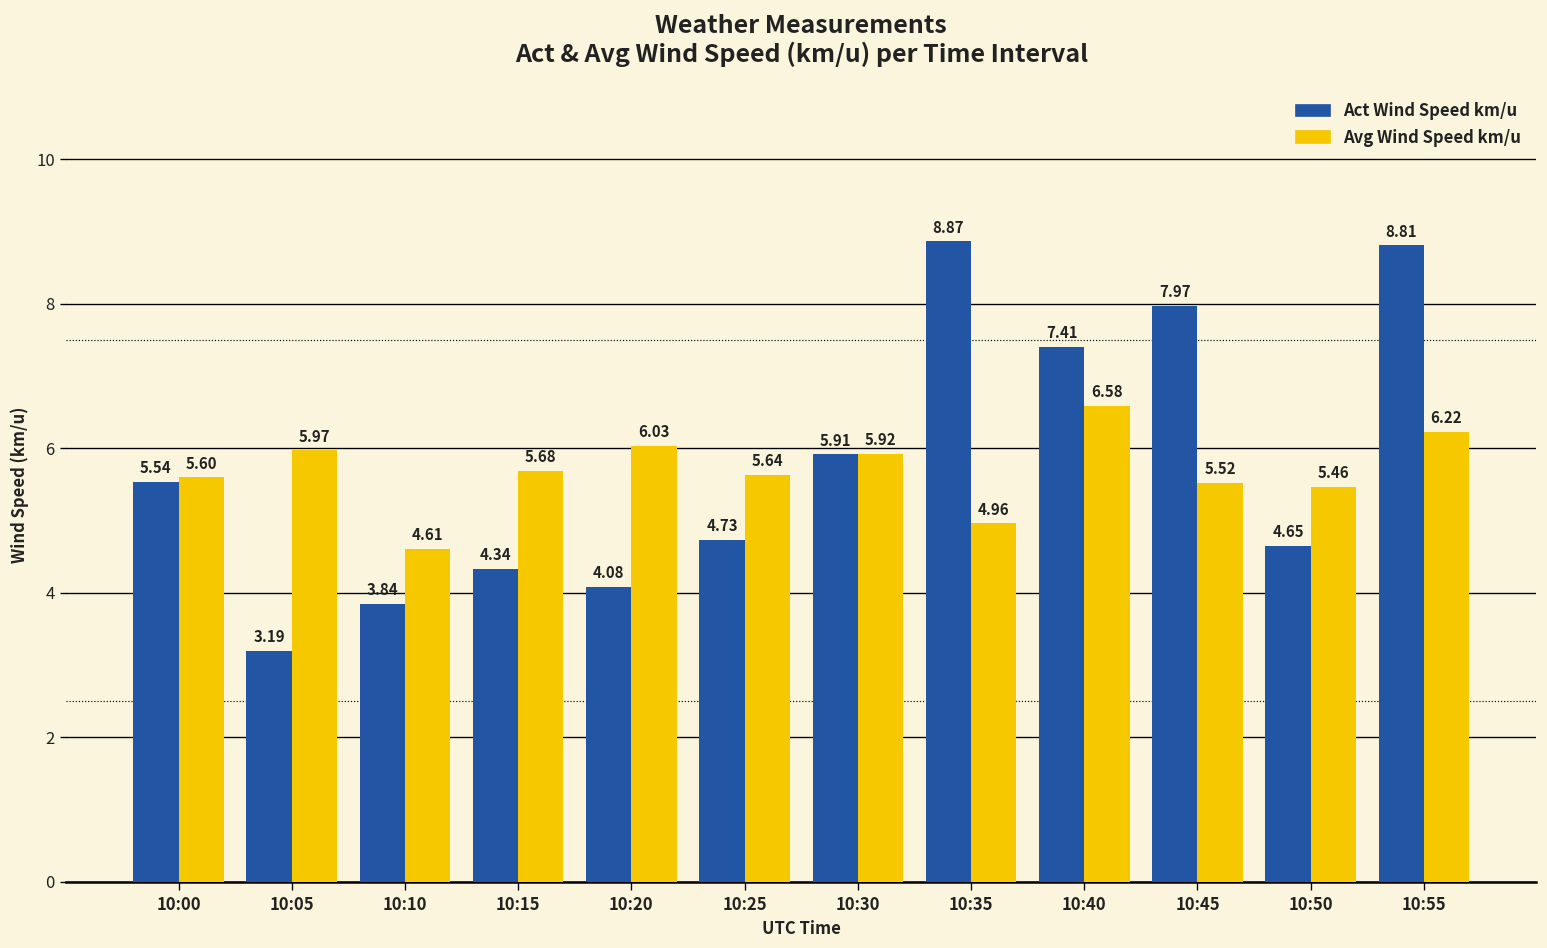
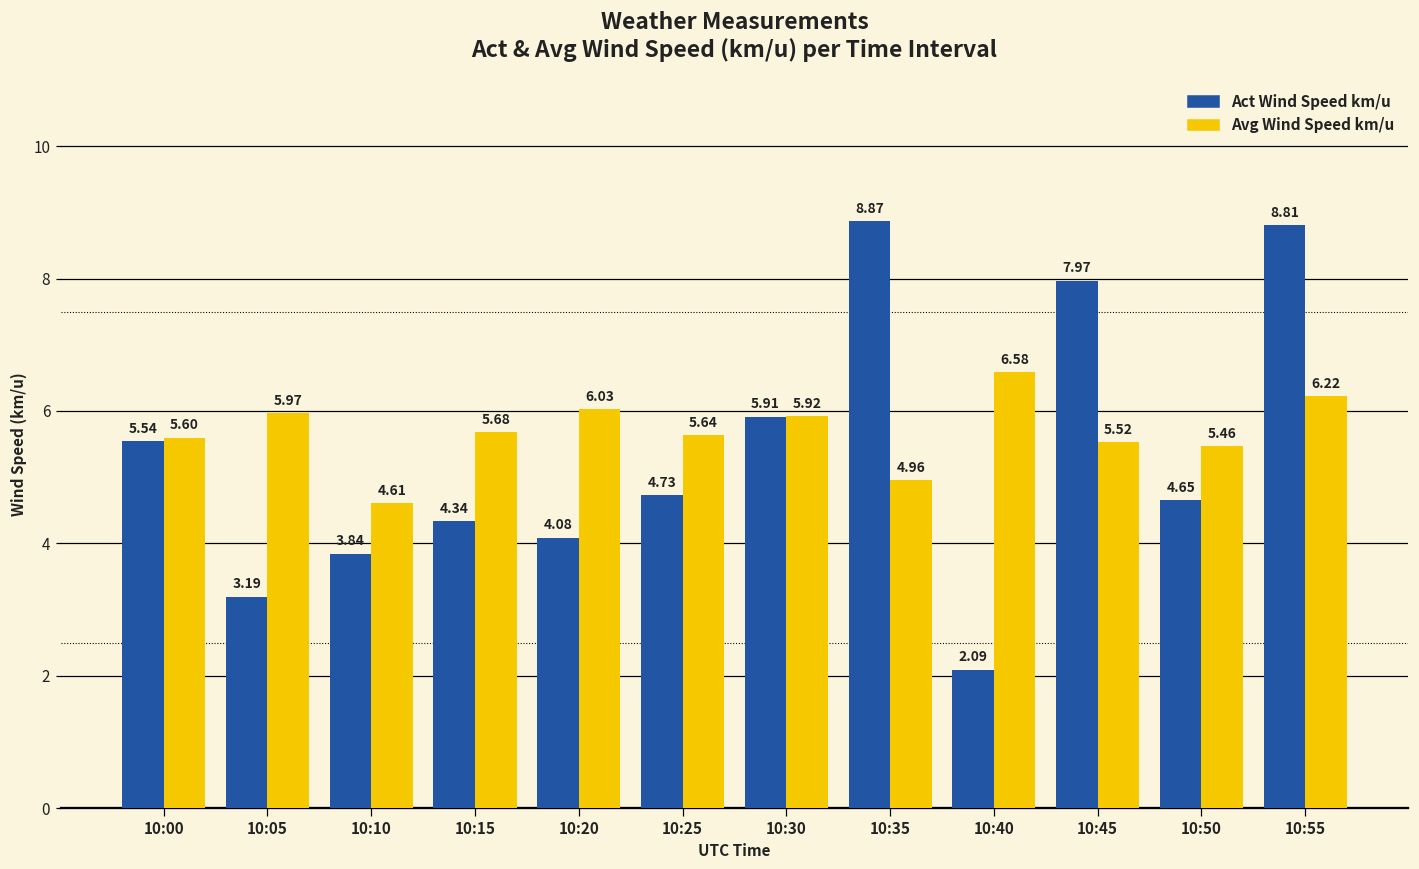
Act Wind Speed km/u, 10:40: 7.41 -> 2.09
